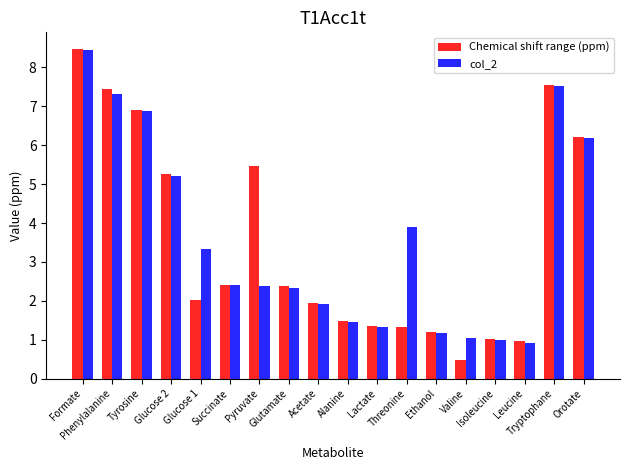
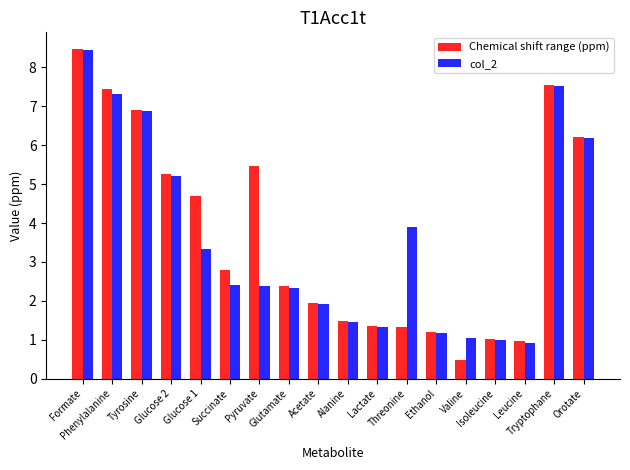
Chemical shift range (ppm), Glucose 1: 2.0 -> 4.7
Chemical shift range (ppm), Succinate: 2.4 -> 2.8
